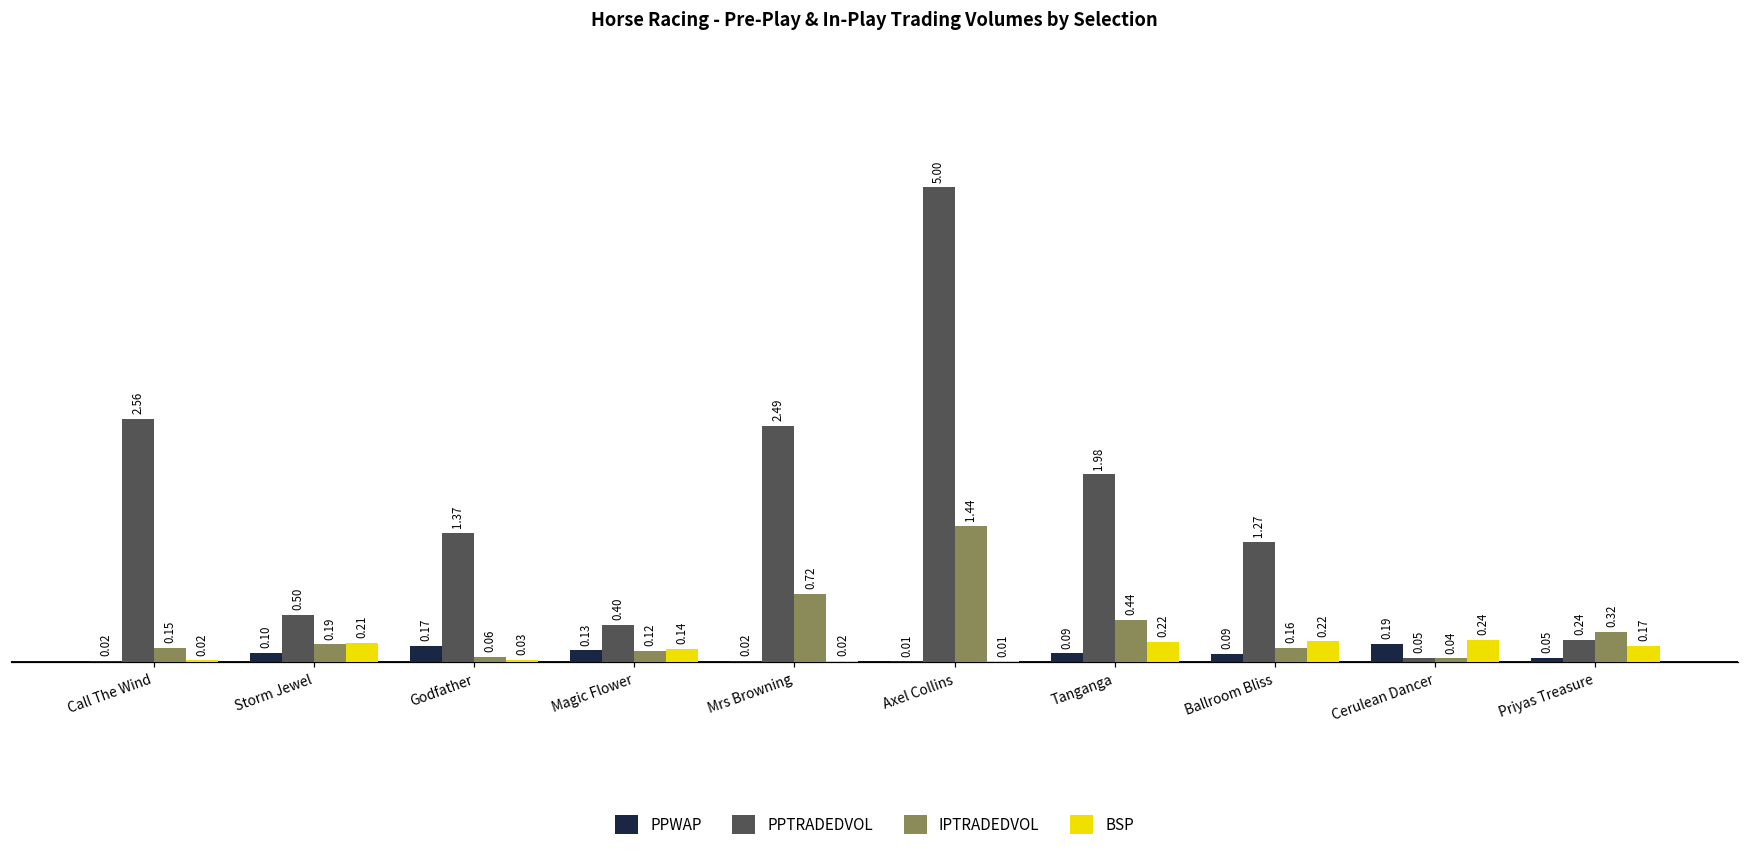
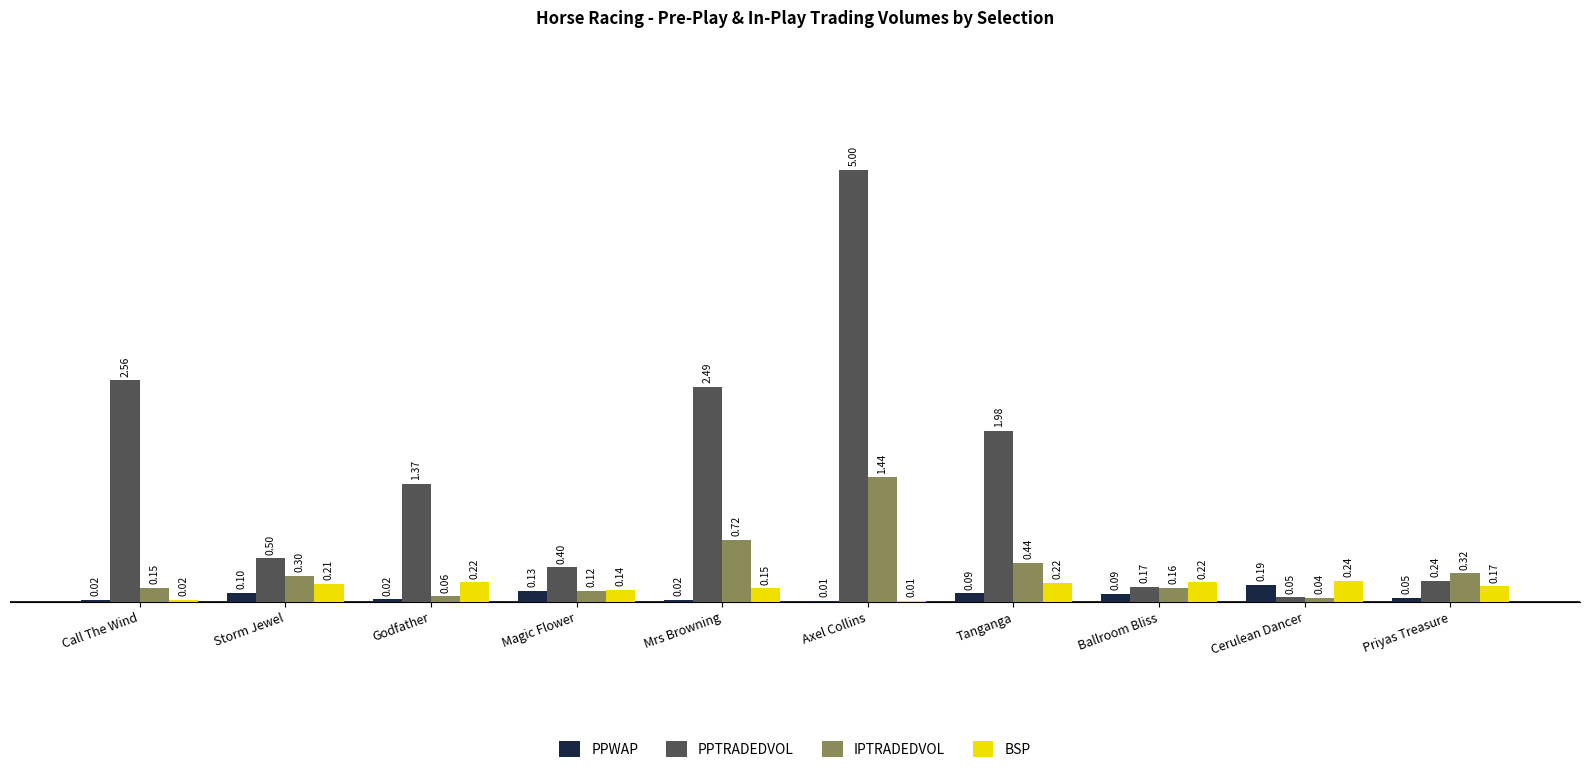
IPTRADEDVOL, Storm Jewel: 0.19 -> 0.30
PPWAP, Godfather: 0.17 -> 0.02
BSP, Godfather: 0.03 -> 0.22
BSP, Mrs Browning: 0.02 -> 0.15
PPTRADEDVOL, Ballroom Bliss: 1.27 -> 0.17
